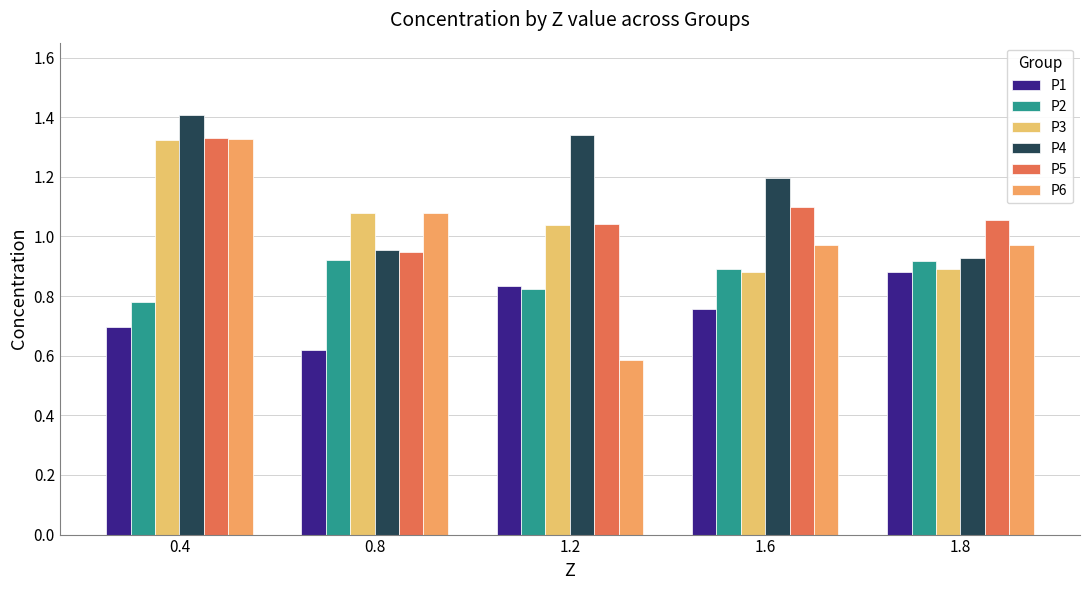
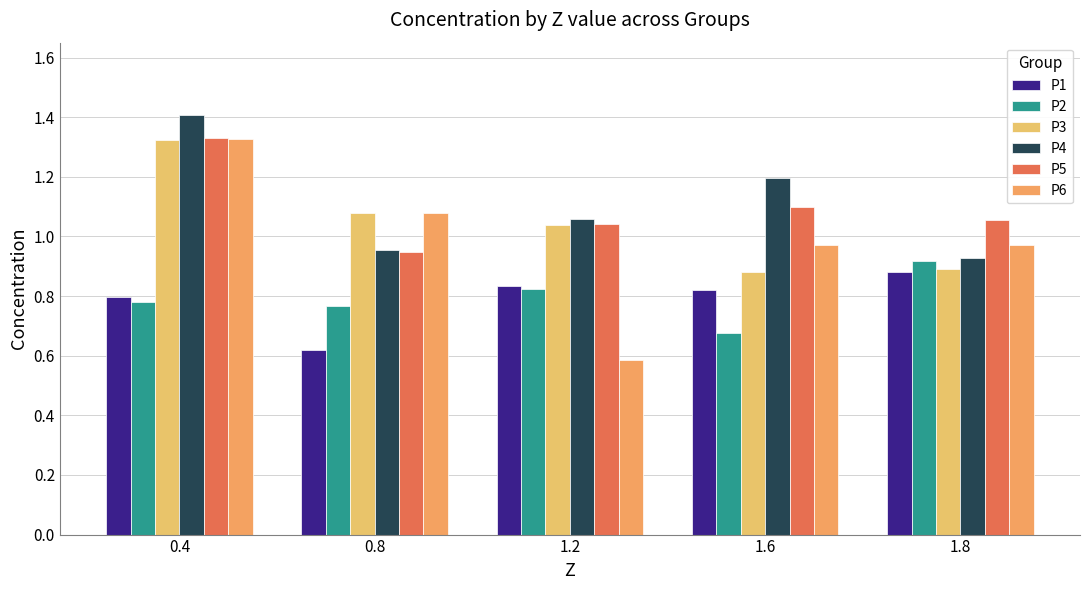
P1, 0.4: 0.70 -> 0.80
P2, 0.8: 0.92 -> 0.77
P4, 1.2: 1.34 -> 1.06
P1, 1.6: 0.76 -> 0.82
P2, 1.6: 0.89 -> 0.68
